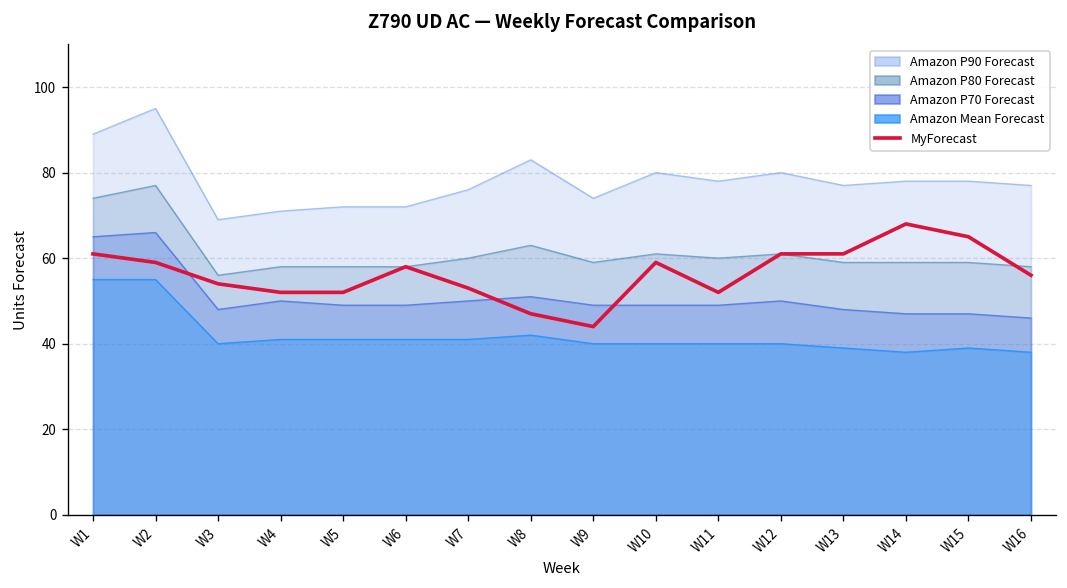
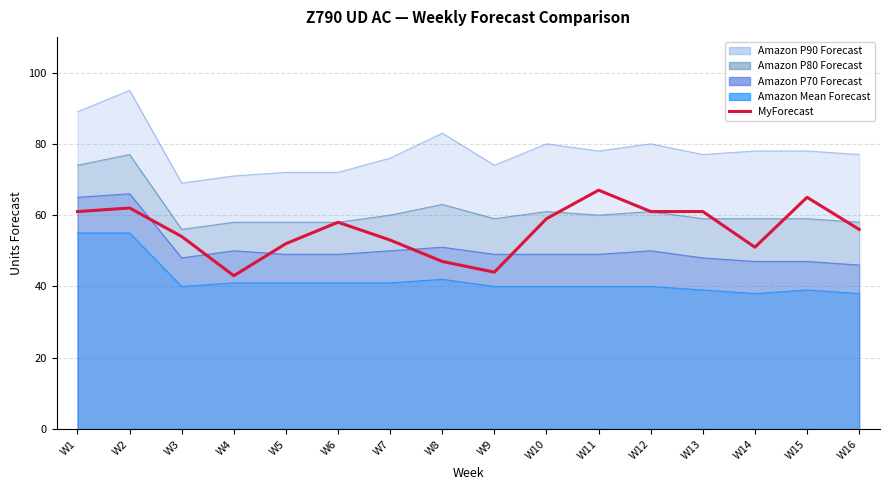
MyForecast, W2: 59 -> 62
MyForecast, W4: 52 -> 43
MyForecast, W11: 52 -> 67
MyForecast, W14: 68 -> 51
